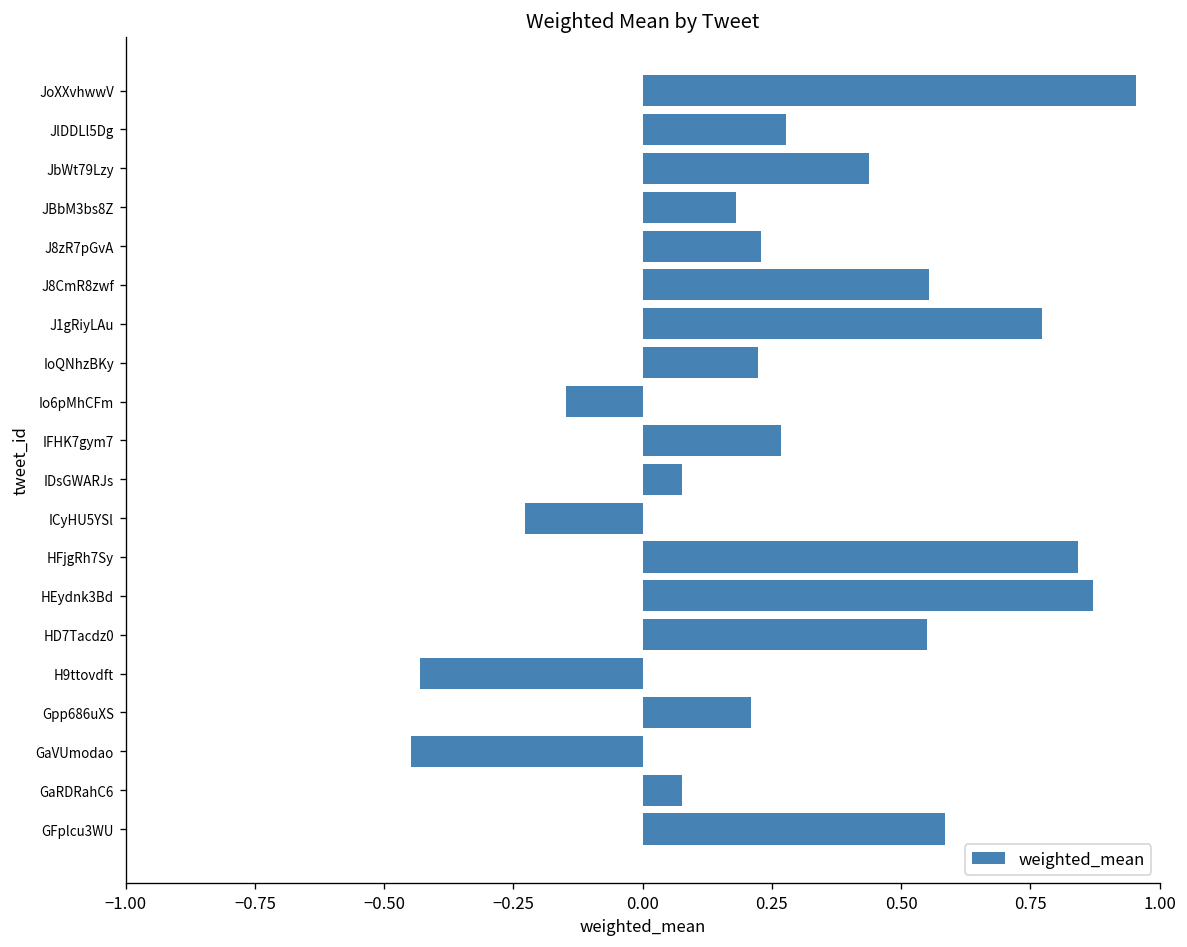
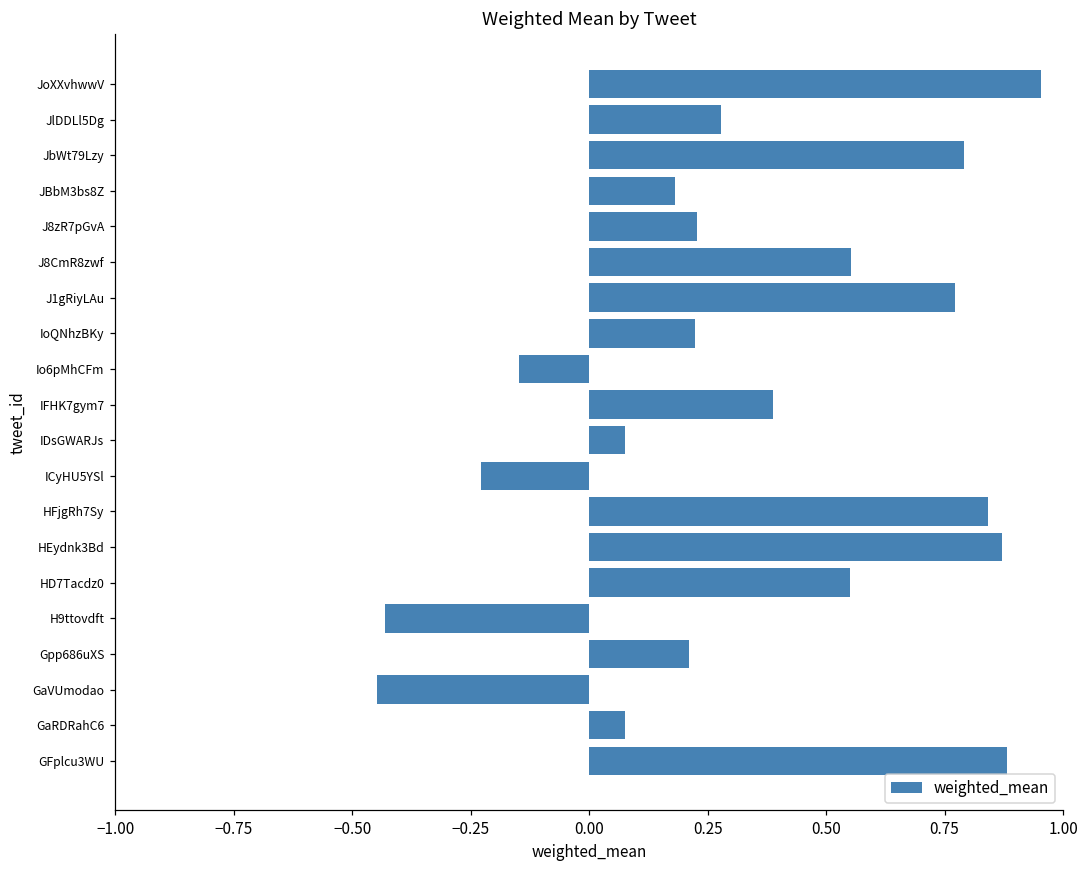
JbWt79Lzy: 0.44 -> 0.79
IFHK7gym7: 0.27 -> 0.39
GFplcu3WU: 0.58 -> 0.88
